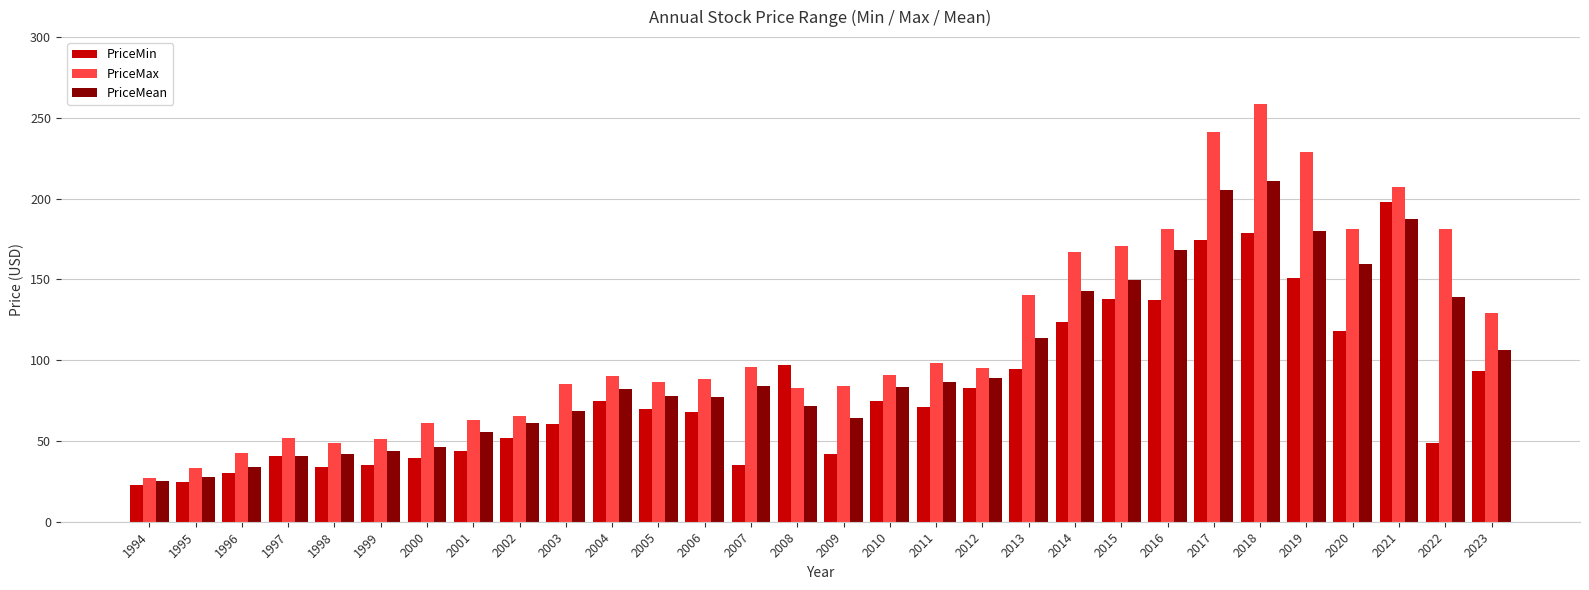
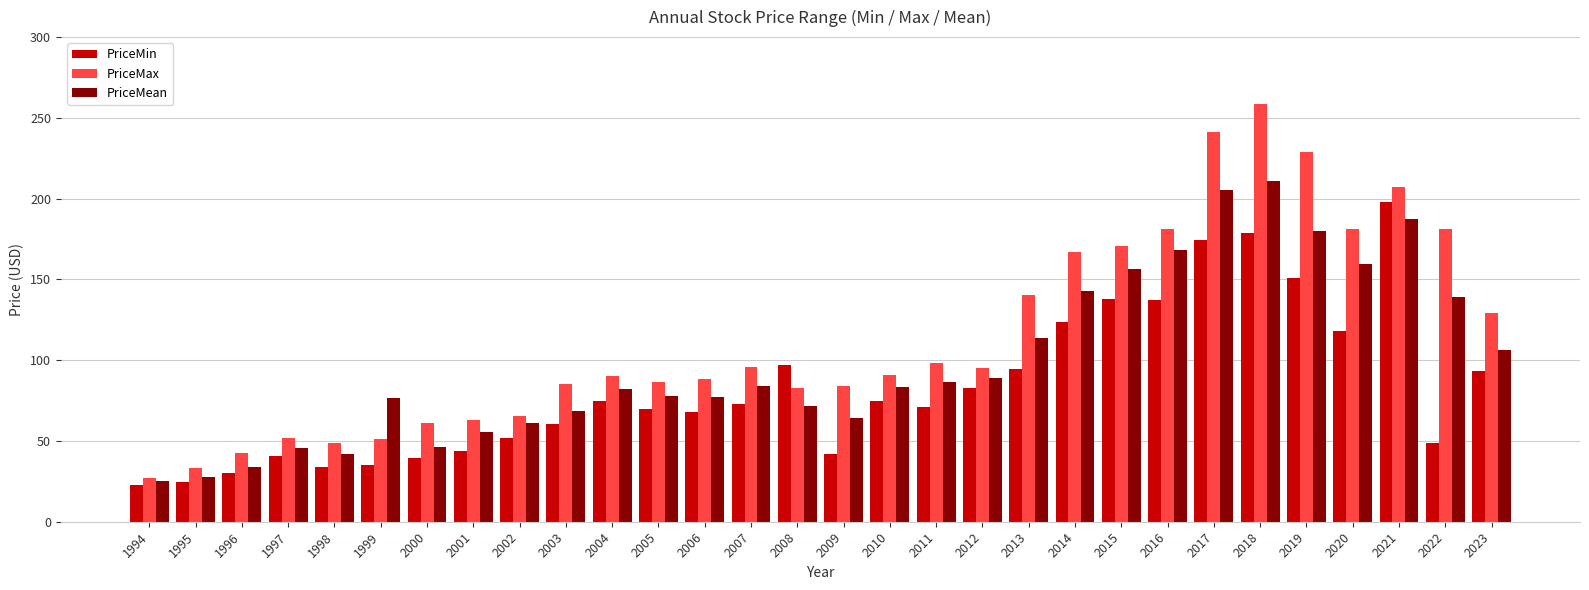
PriceMean, 1997: 41 -> 46
PriceMean, 1999: 44 -> 76
PriceMin, 2007: 35 -> 73
PriceMean, 2015: 149 -> 156
